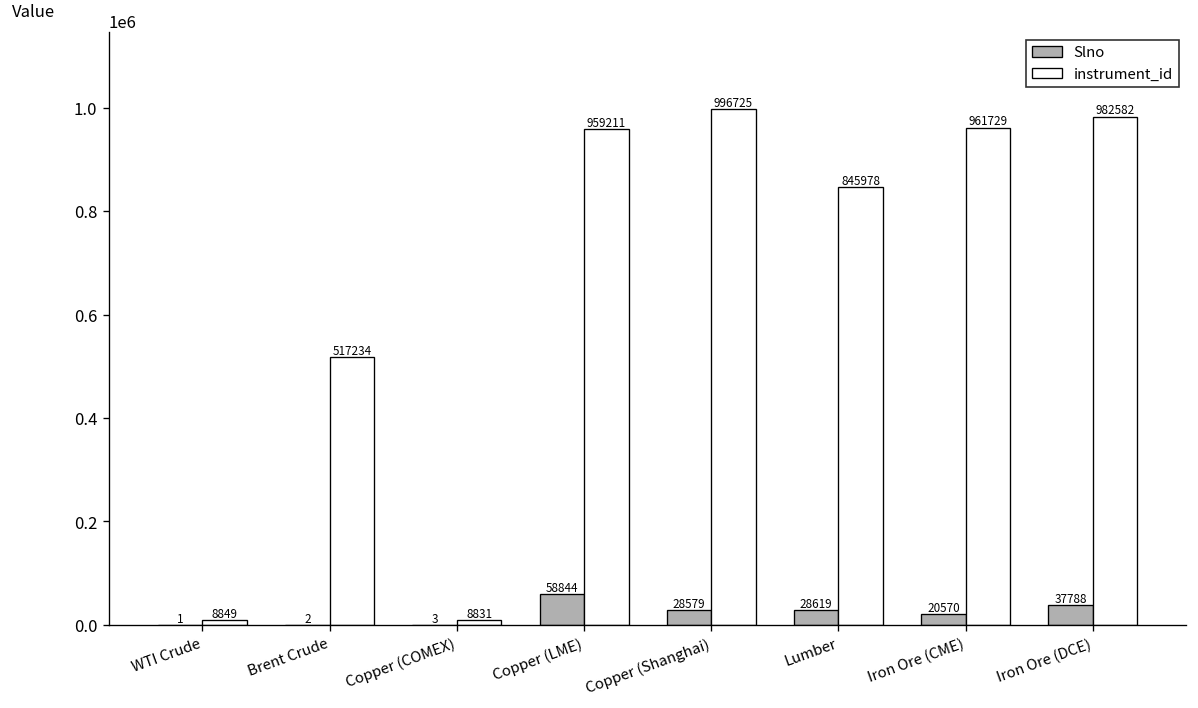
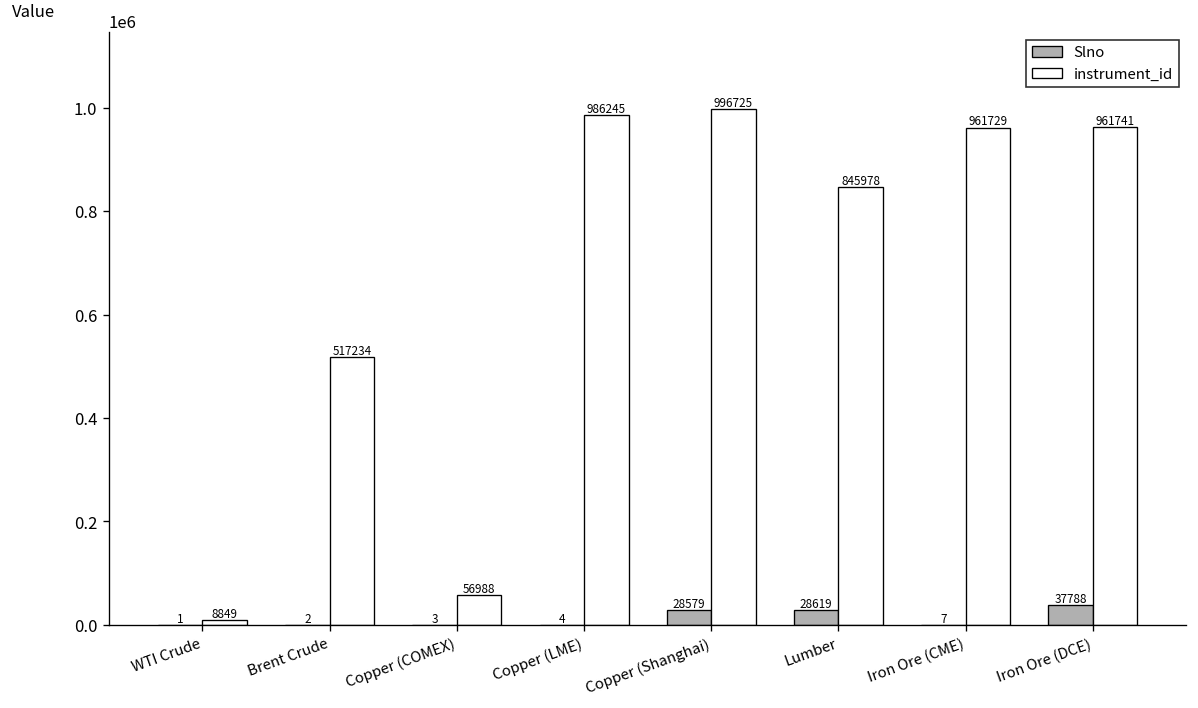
instrument_id, Copper (COMEX): 8831 -> 56988
Slno, Copper (LME): 58844 -> 4
instrument_id, Copper (LME): 959211 -> 986245
Slno, Iron Ore (CME): 20570 -> 7
instrument_id, Iron Ore (DCE): 982582 -> 961741
